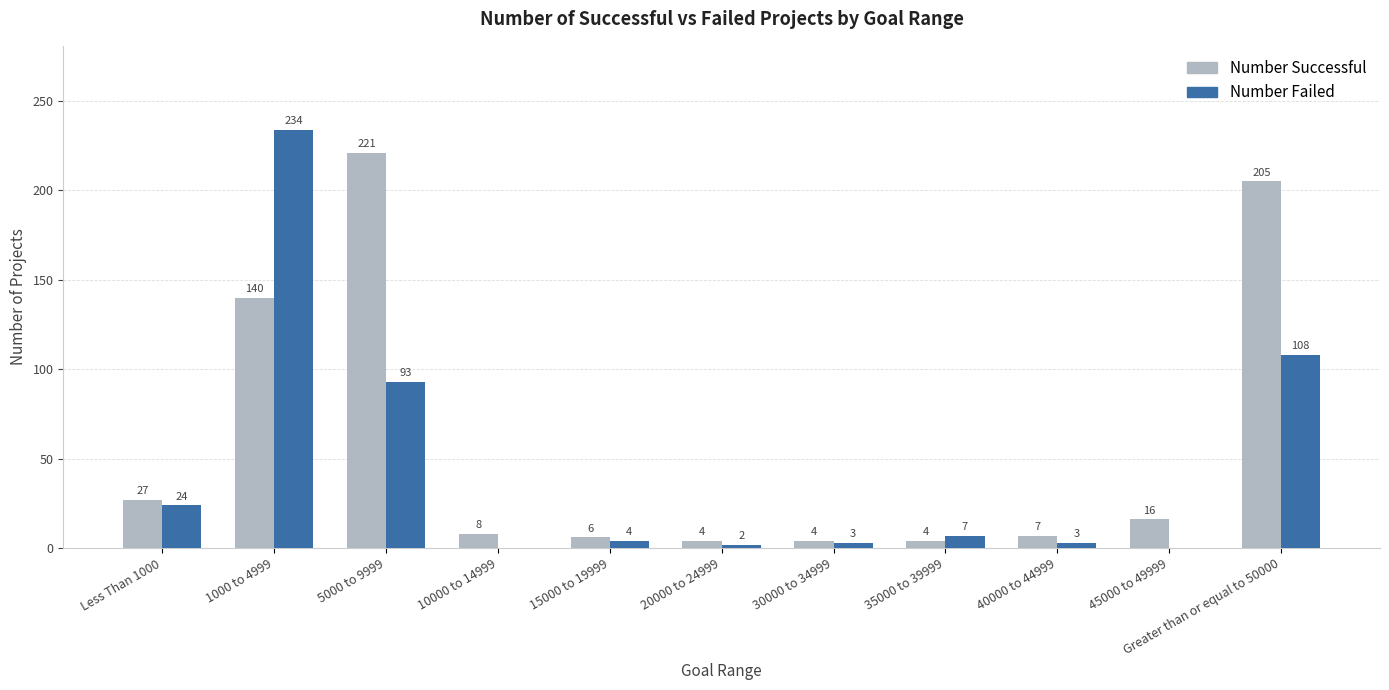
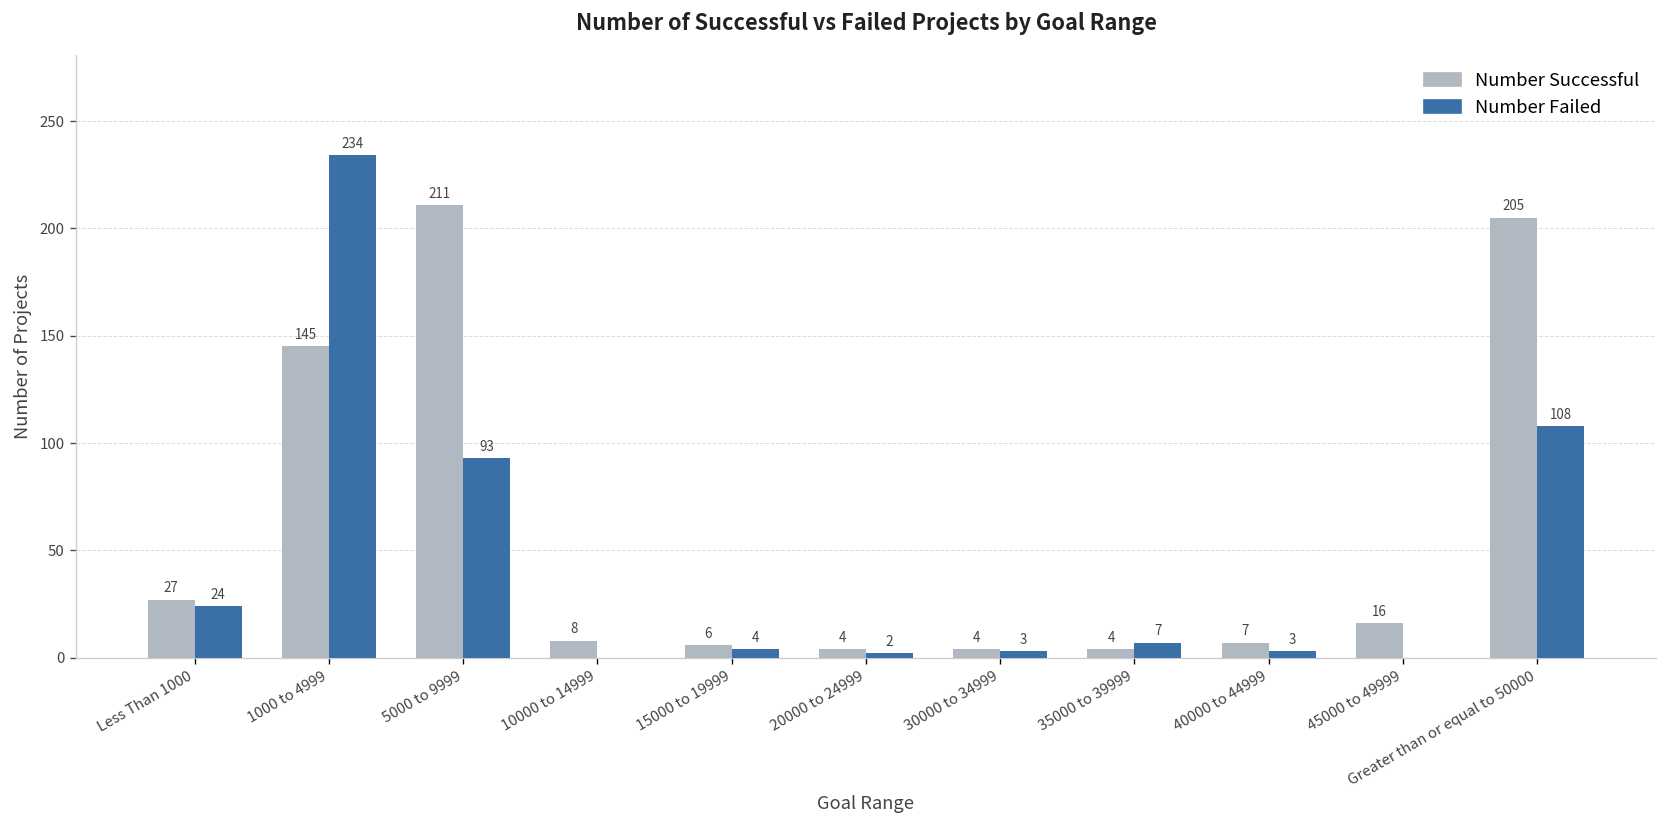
Number Successful, 1000 to 4999: 140 -> 145
Number Successful, 5000 to 9999: 221 -> 211
